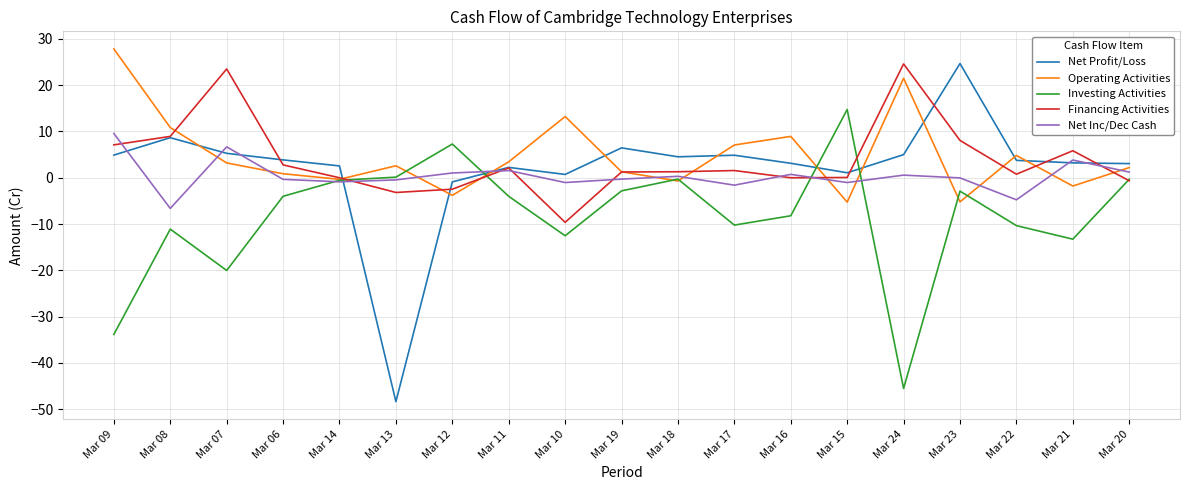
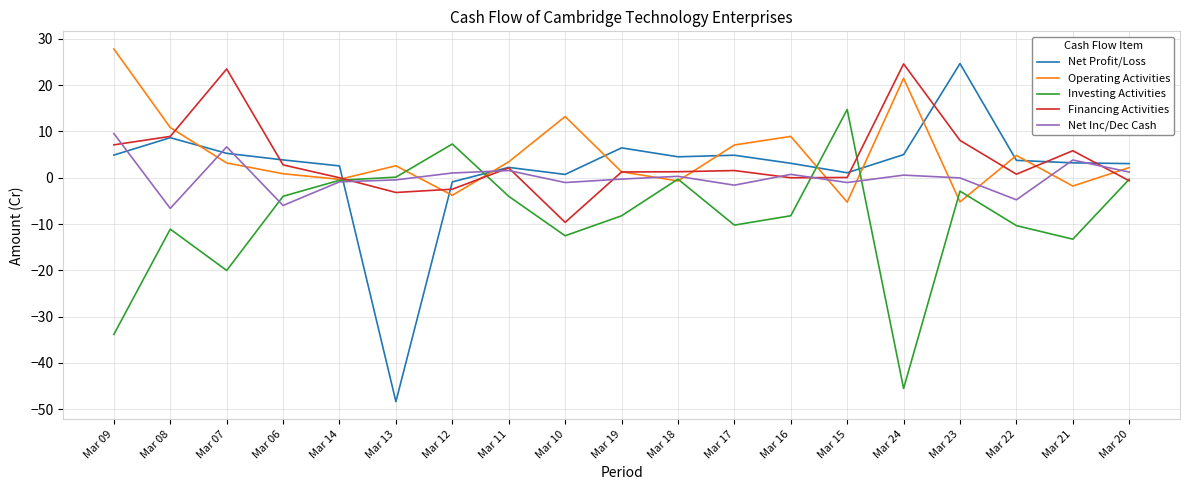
Net Inc/Dec Cash, Mar 06: 0 -> -6
Investing Activities, Mar 19: -3 -> -8
